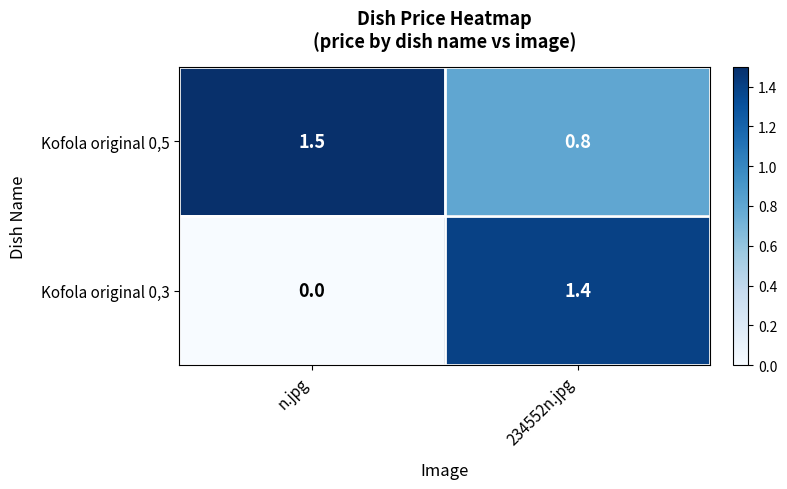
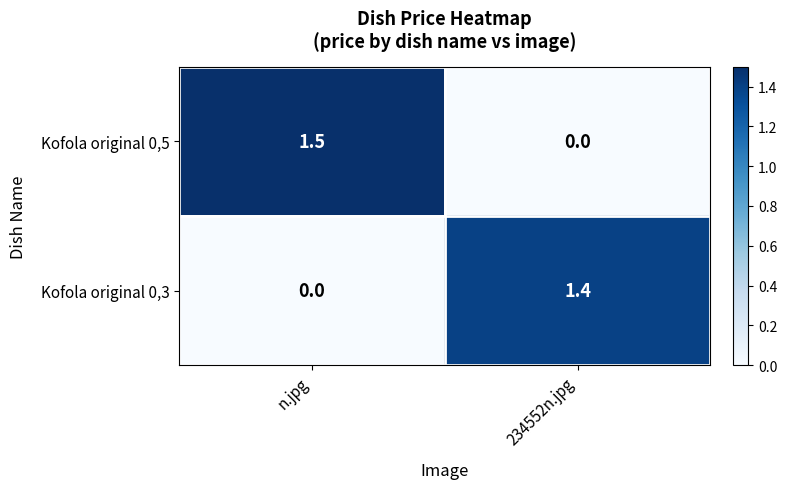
Kofola original 0,5, 234552n.jpg: 0.8 -> 0.0
